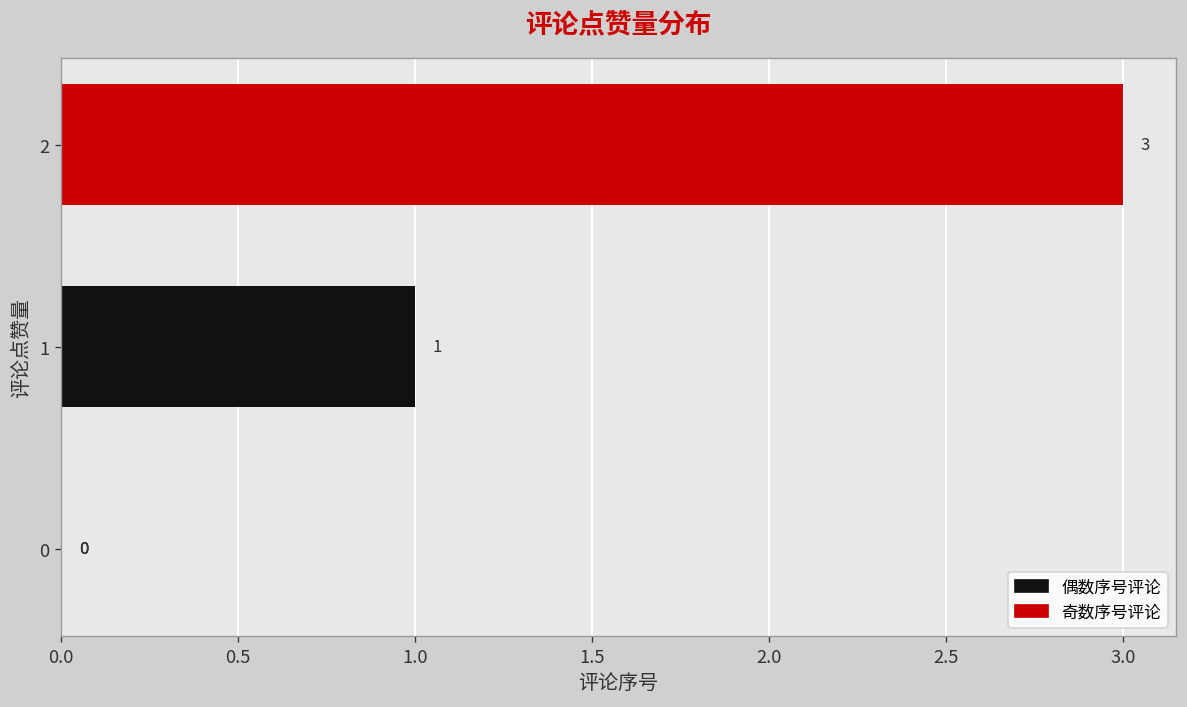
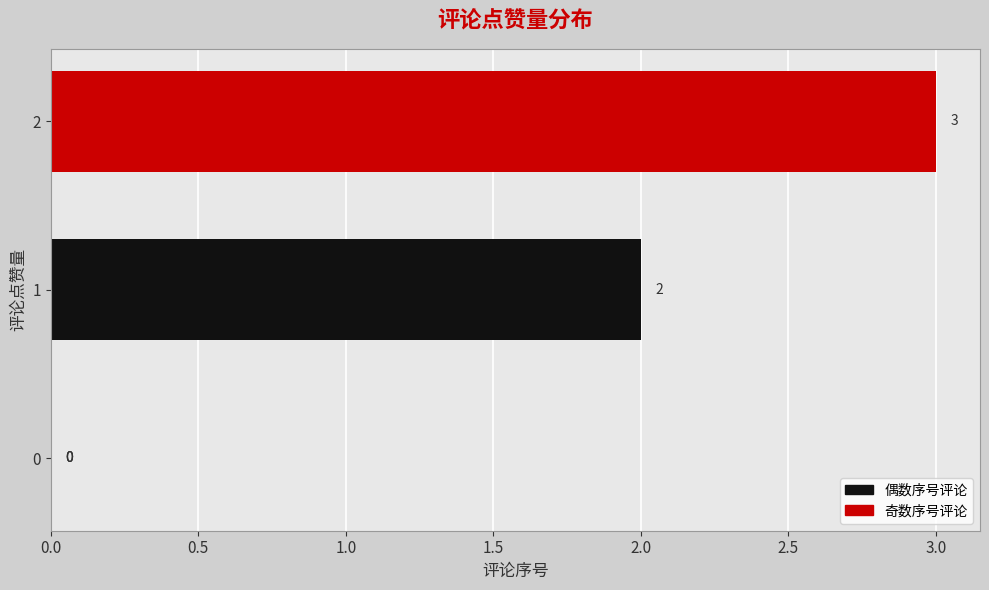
1: 1 -> 2
